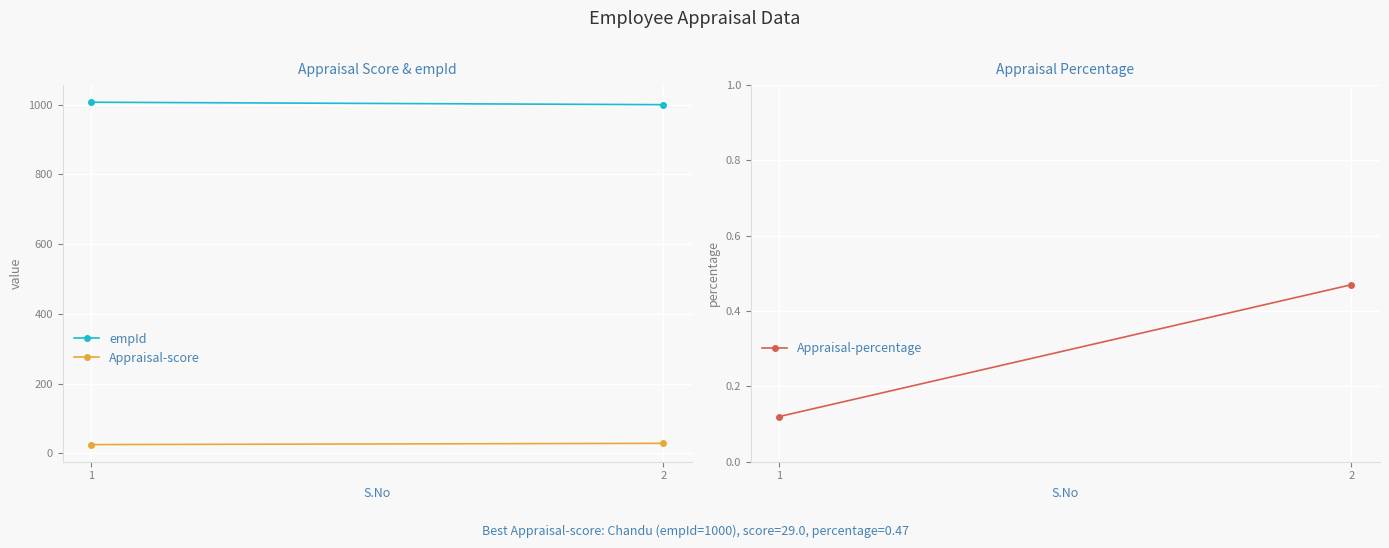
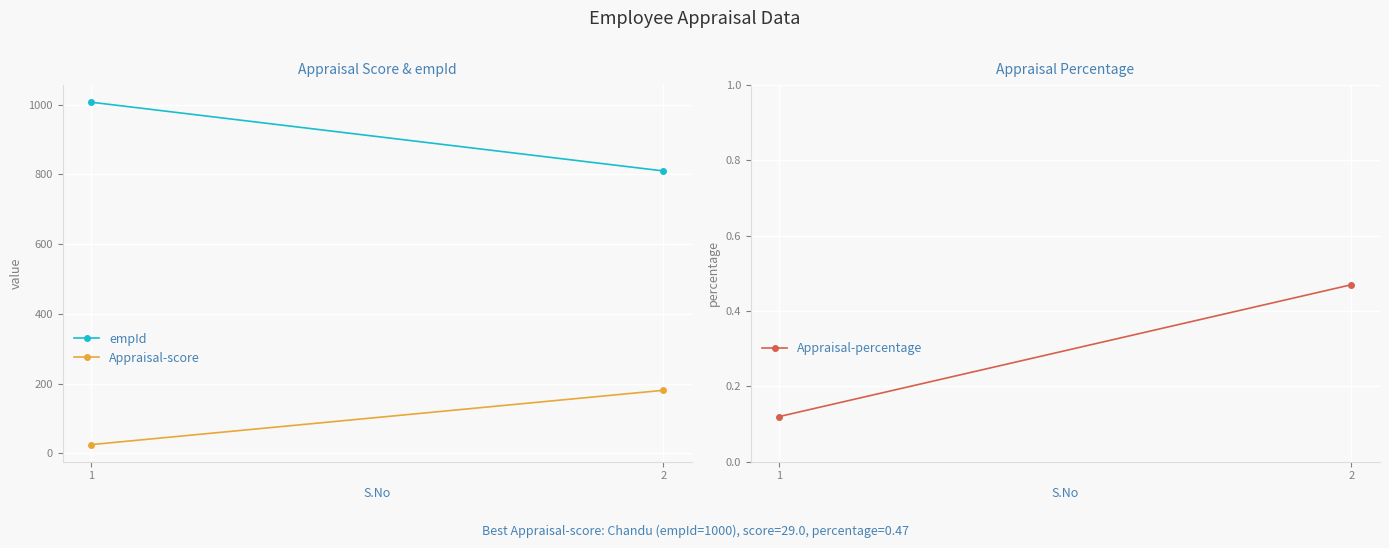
Appraisal Score & empId, empId, 2: 1000 -> 810
Appraisal Score & empId, Appraisal-score, 2: 30 -> 180
